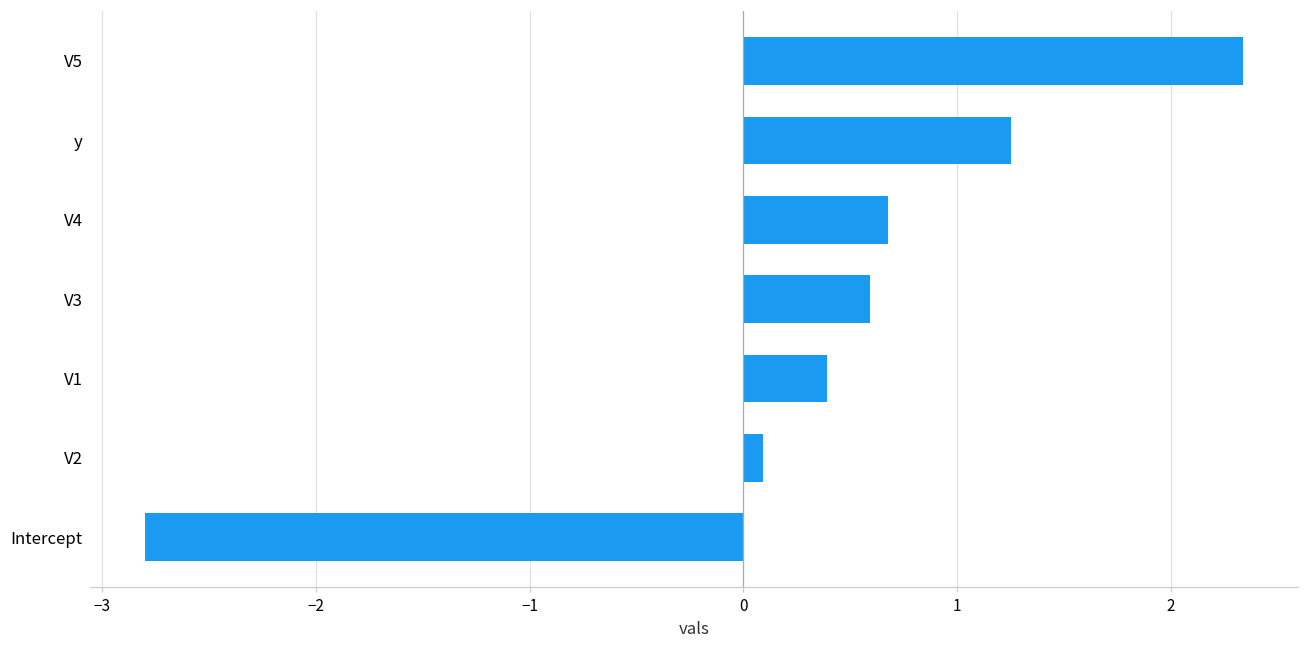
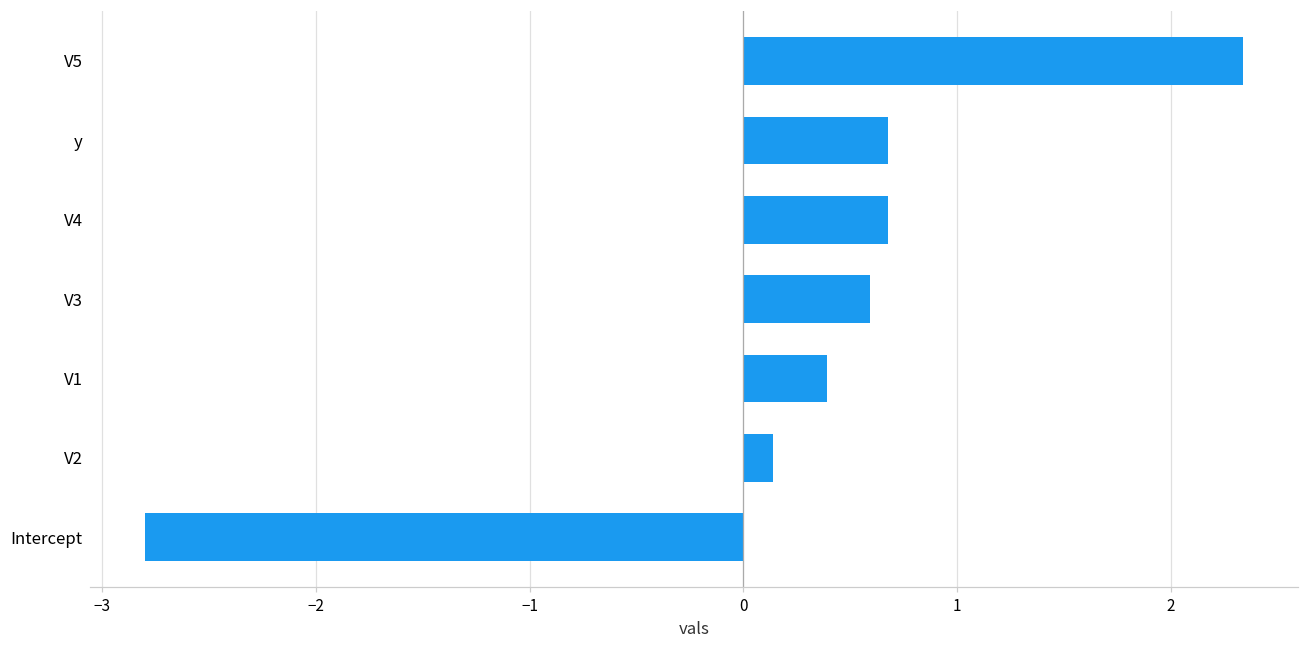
y: 1.25 -> 0.68
V2: 0.09 -> 0.14
